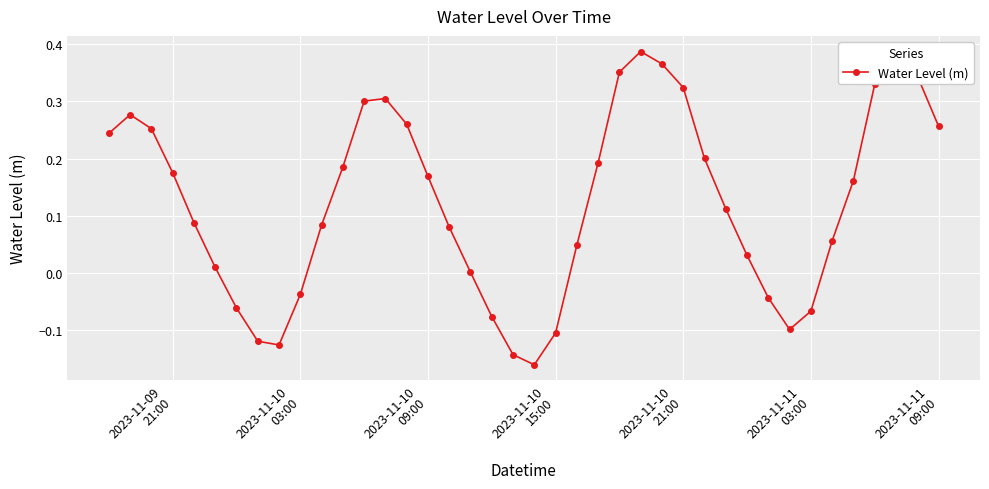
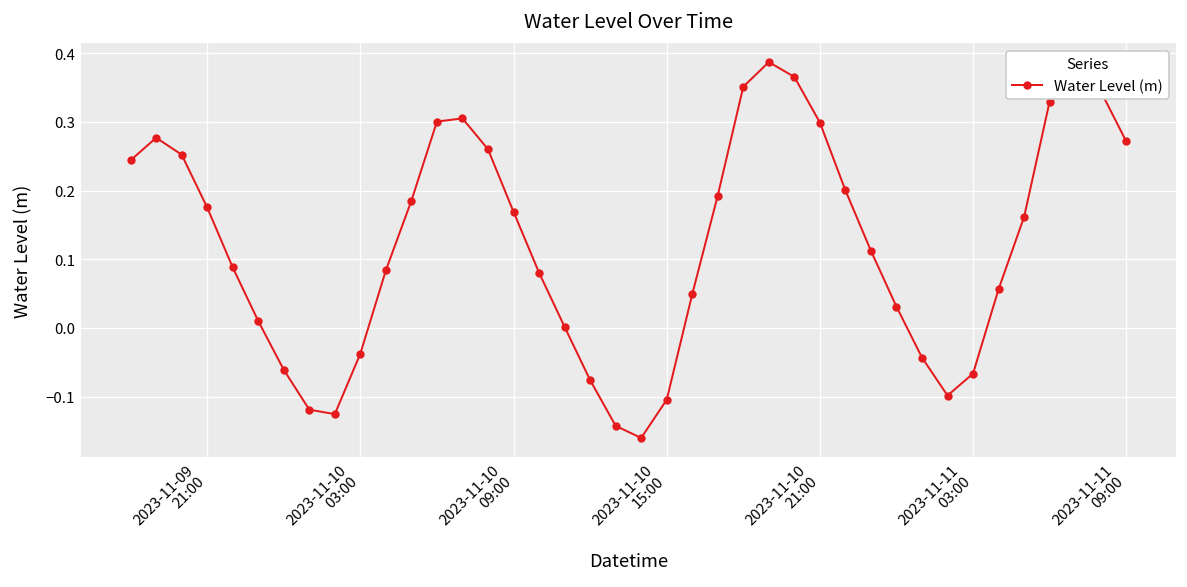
2023-11-10 21:00: 0.32 -> 0.30
2023-11-11 09:00: 0.26 -> 0.27
